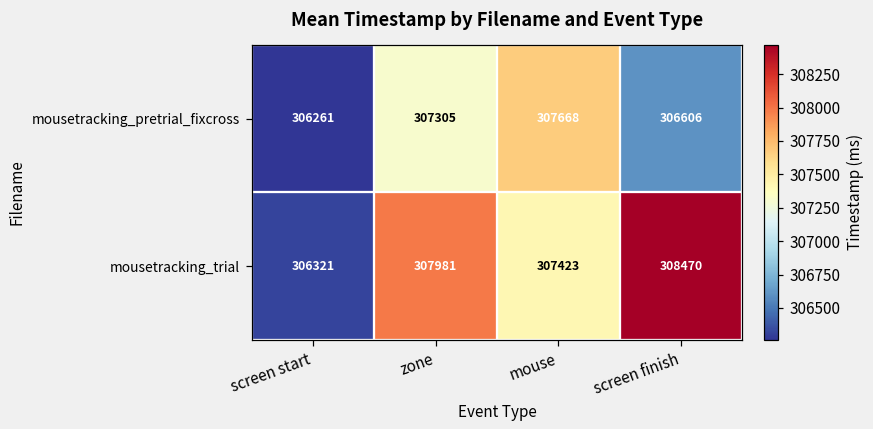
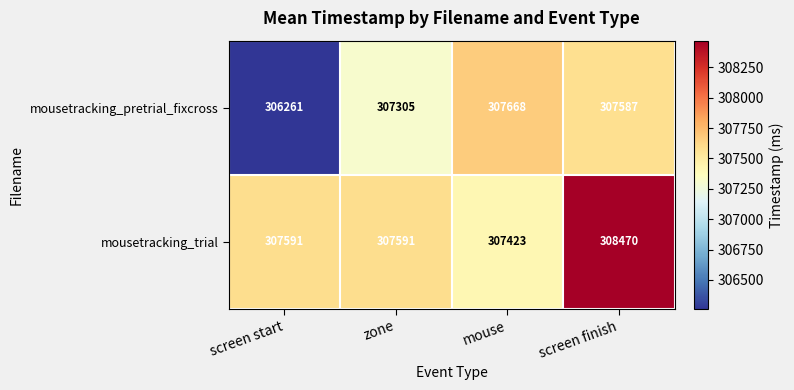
mousetracking_pretrial_fixcross, screen finish: 306606 -> 307587
mousetracking_trial, screen start: 306321 -> 307591
mousetracking_trial, zone: 307981 -> 307591
